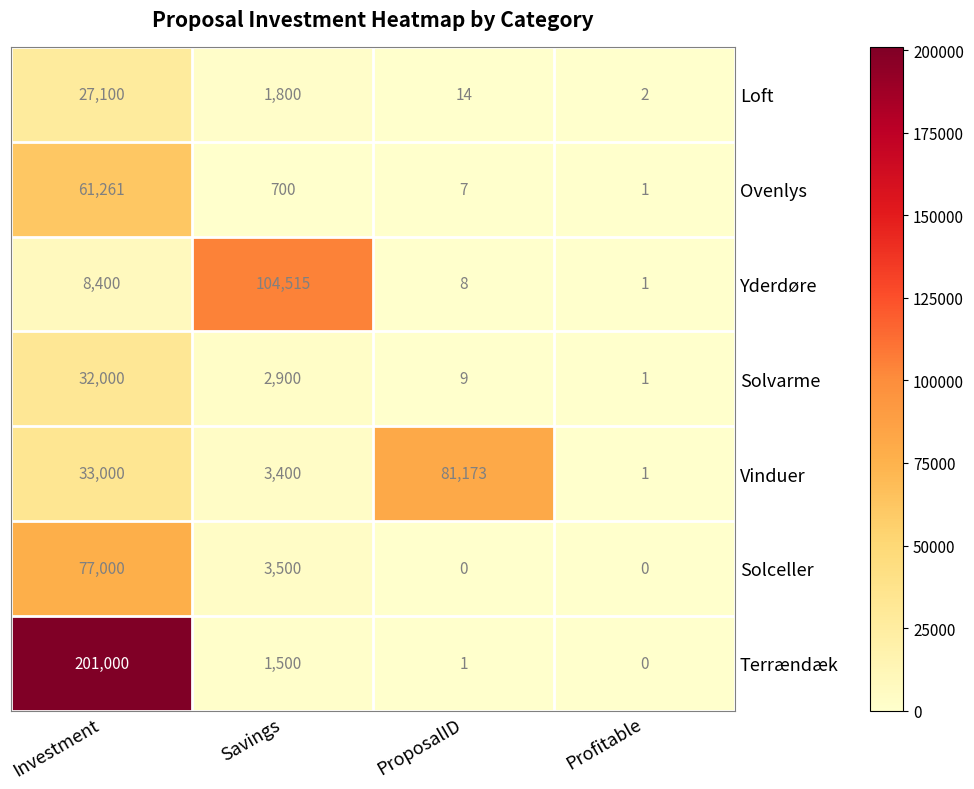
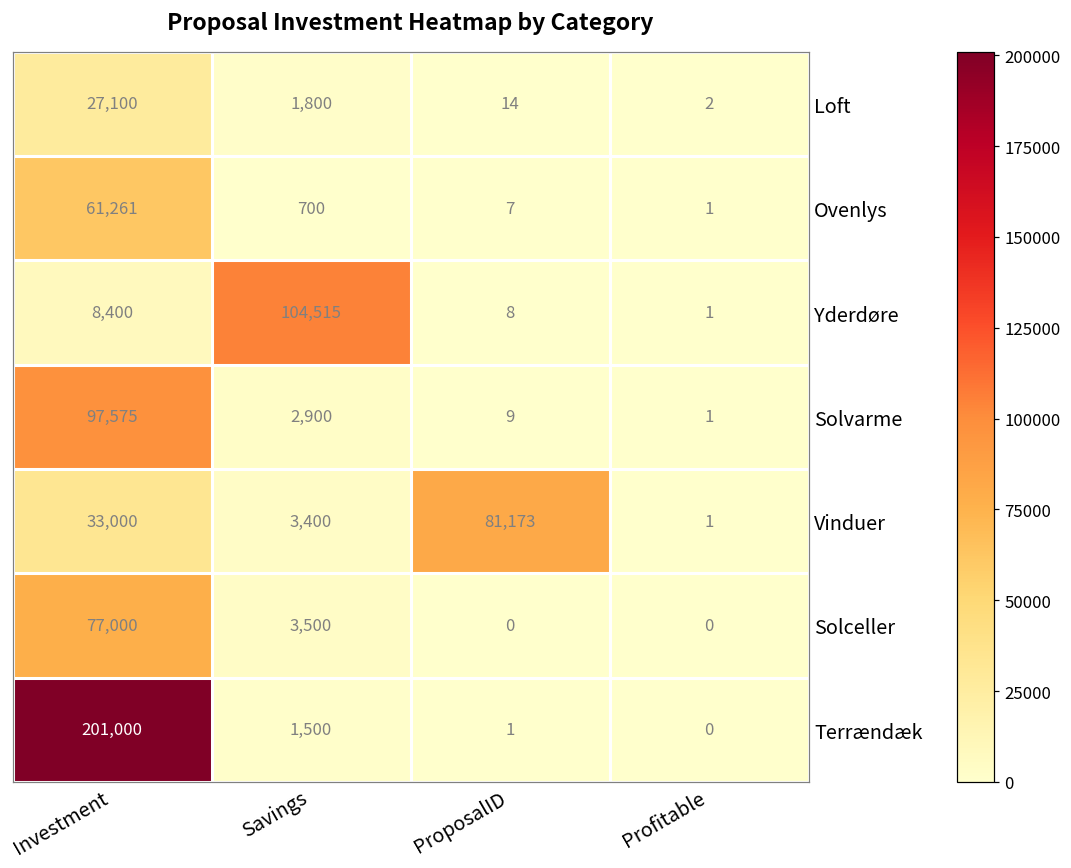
Solvarme, Investment: 32,000 -> 97,575
